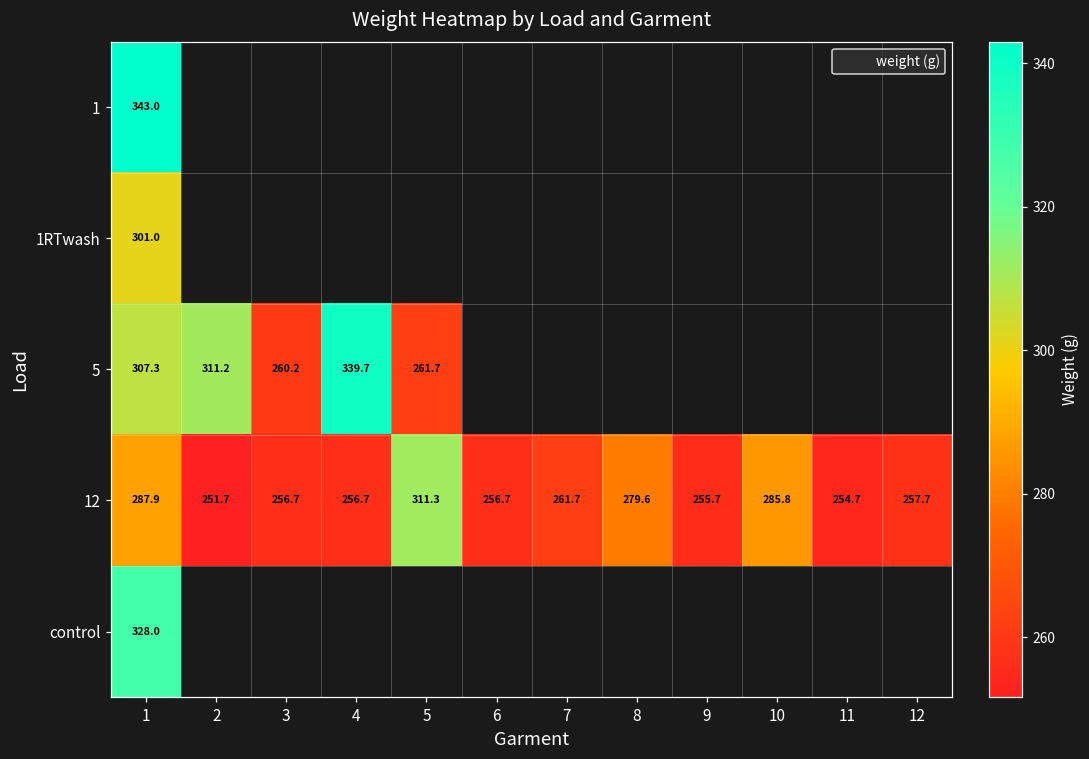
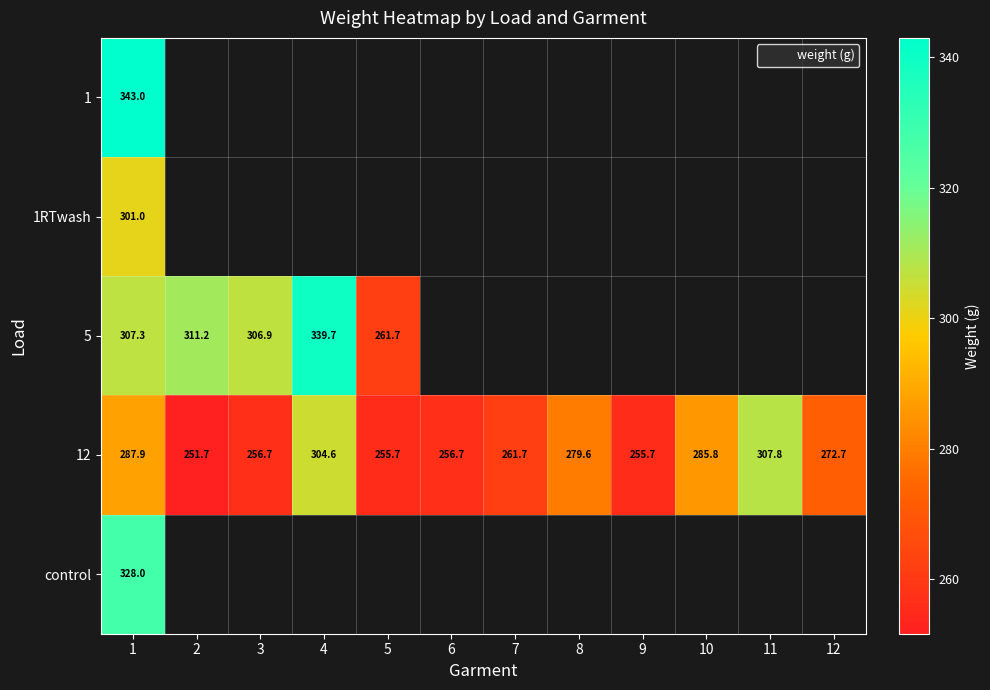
5, 3: 260.2 -> 306.9
12, 4: 256.7 -> 304.6
12, 5: 311.3 -> 255.7
12, 11: 254.7 -> 307.8
12, 12: 257.7 -> 272.7
